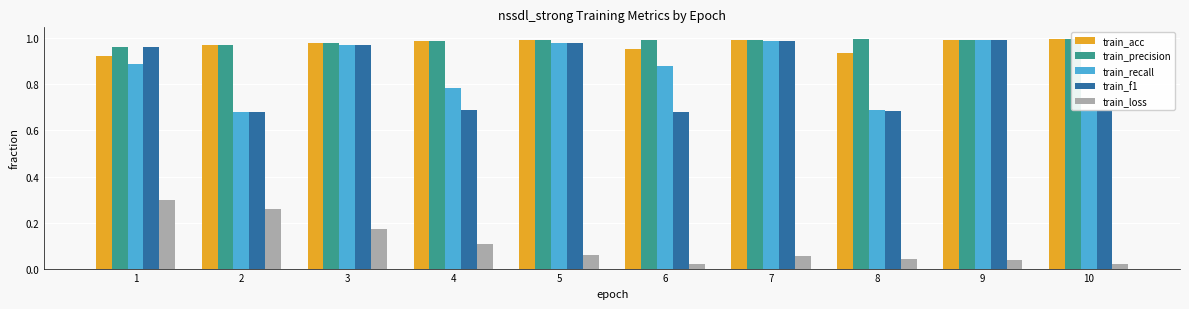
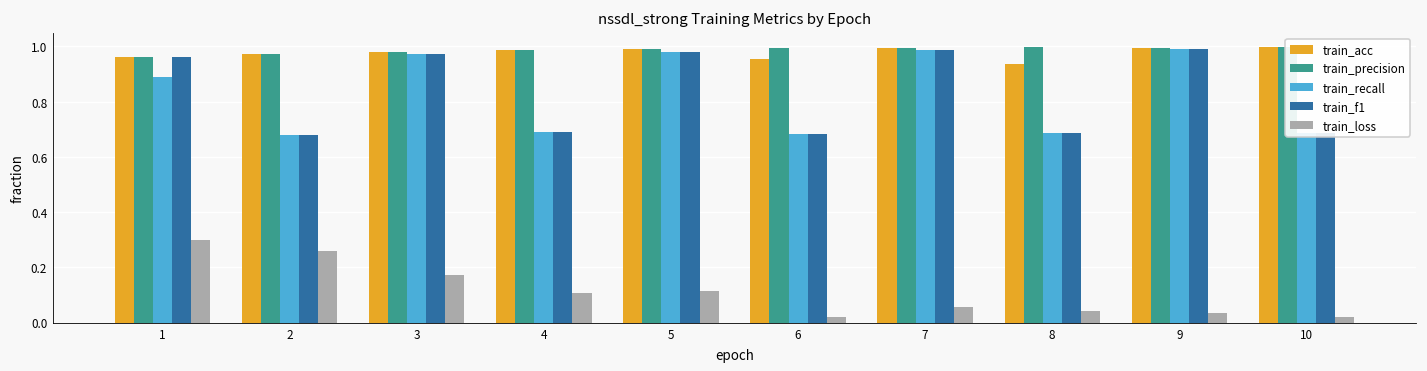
train_acc, 1: 0.92 -> 0.96
train_recall, 4: 0.79 -> 0.69
train_loss, 5: 0.06 -> 0.11
train_recall, 6: 0.88 -> 0.68
